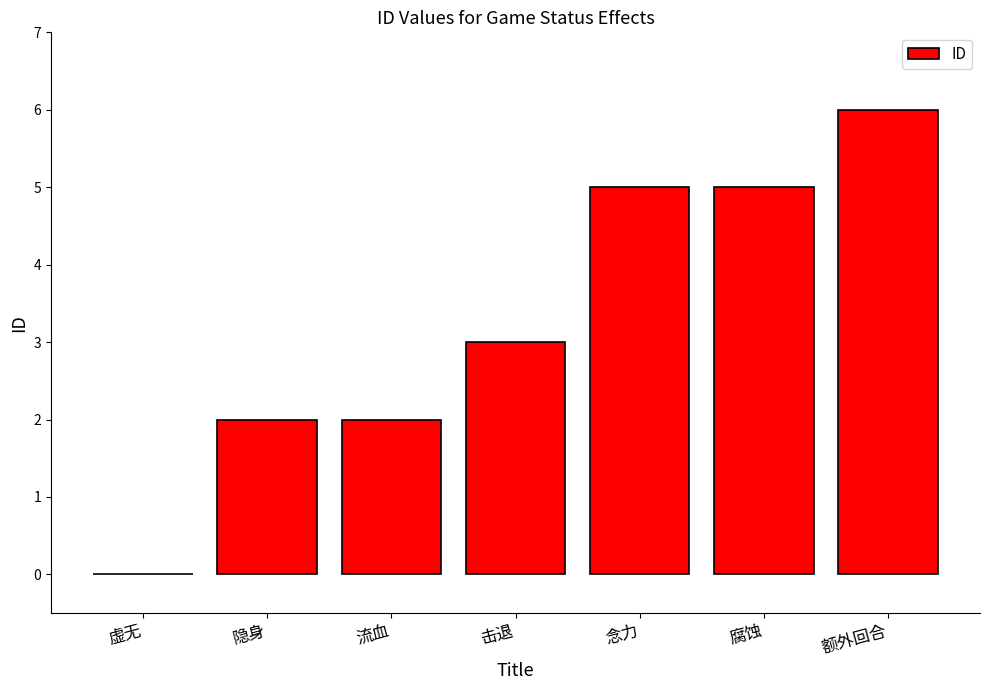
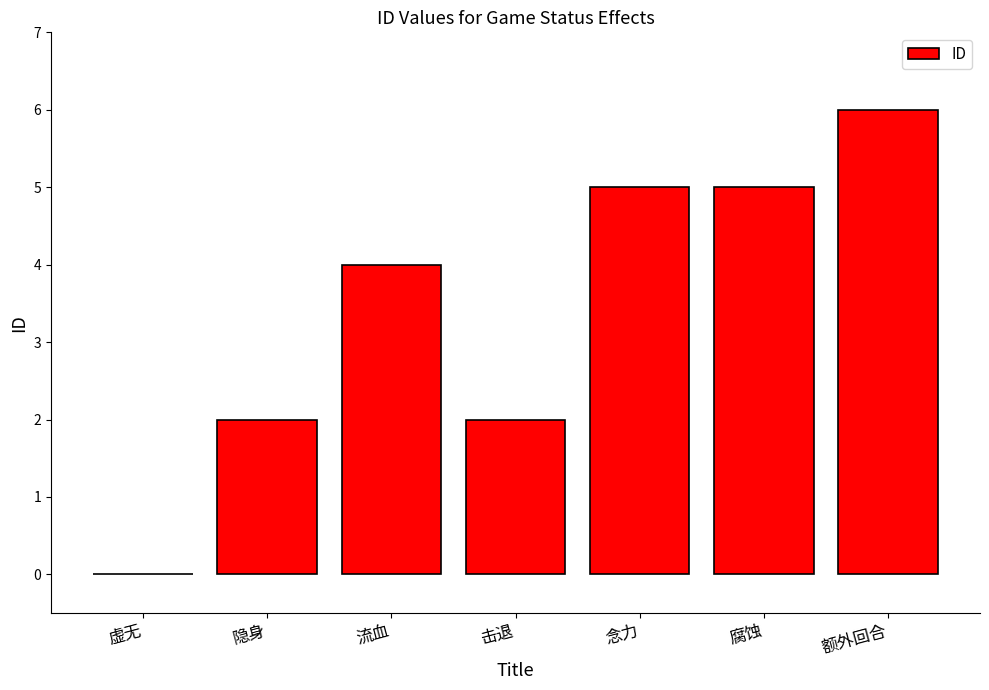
流血: 2 -> 4
击退: 3 -> 2
